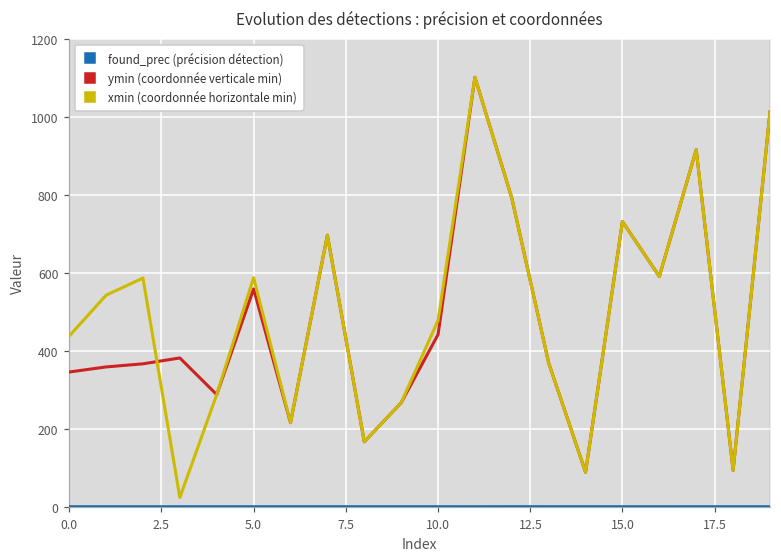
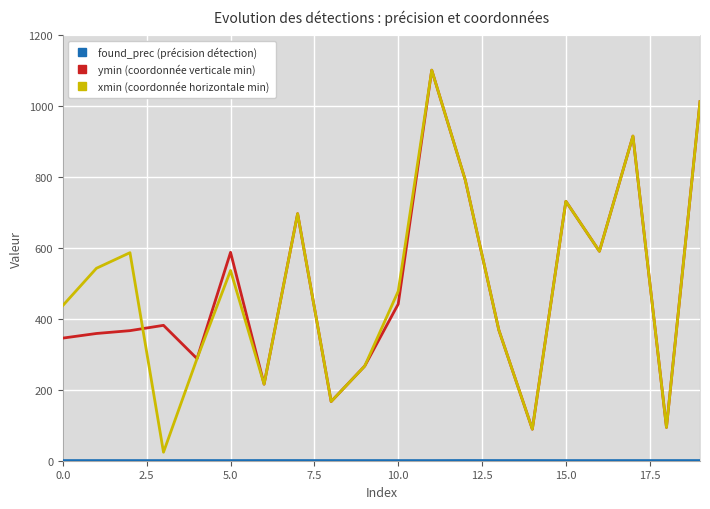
ymin (coordonnée verticale min), 5.0: 560 -> 590
xmin (coordonnée horizontale min), 5.0: 590 -> 540
